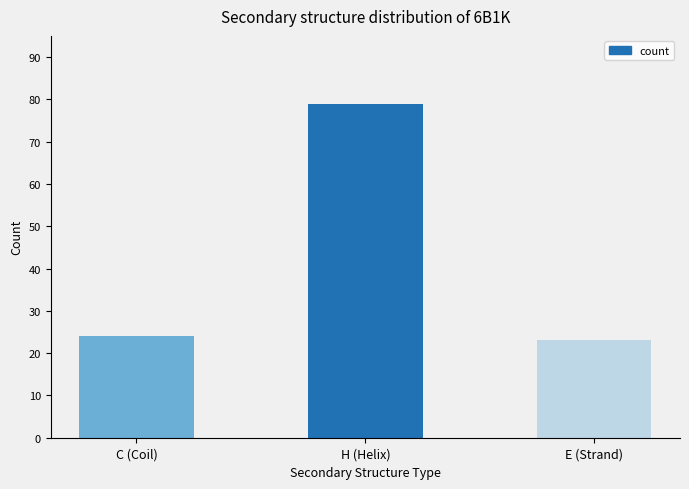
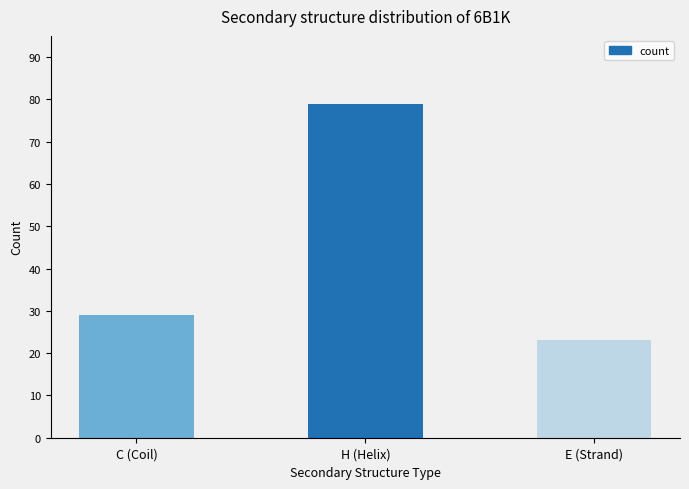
C (Coil): 24 -> 29
